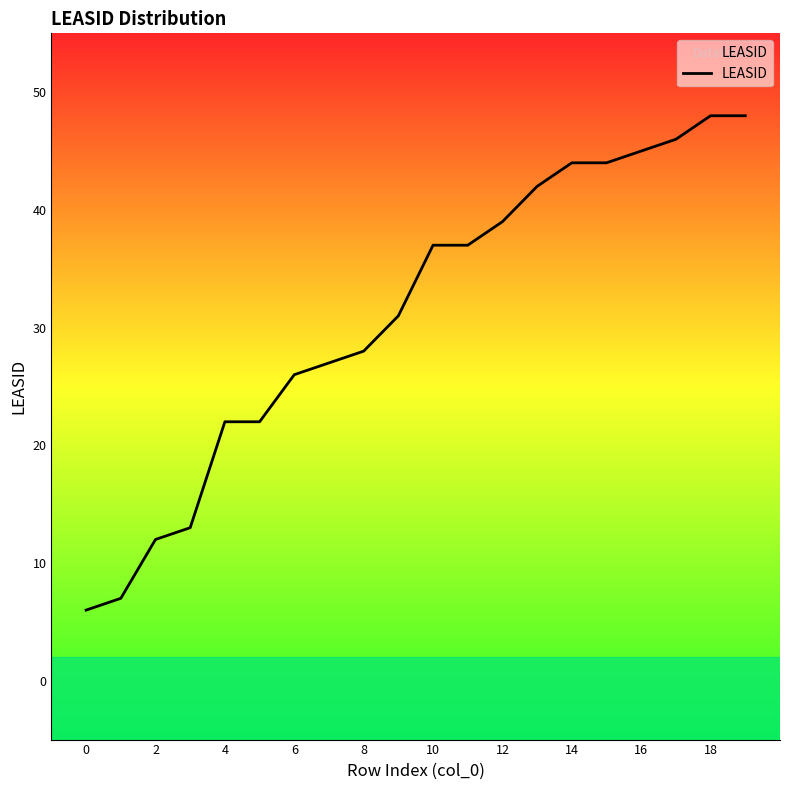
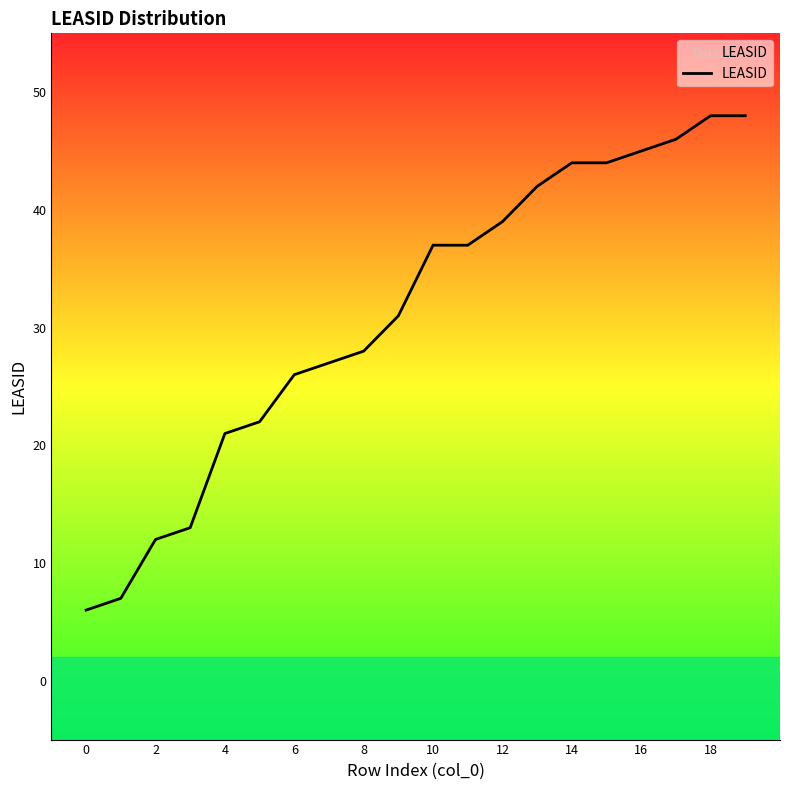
4: 22 -> 21
